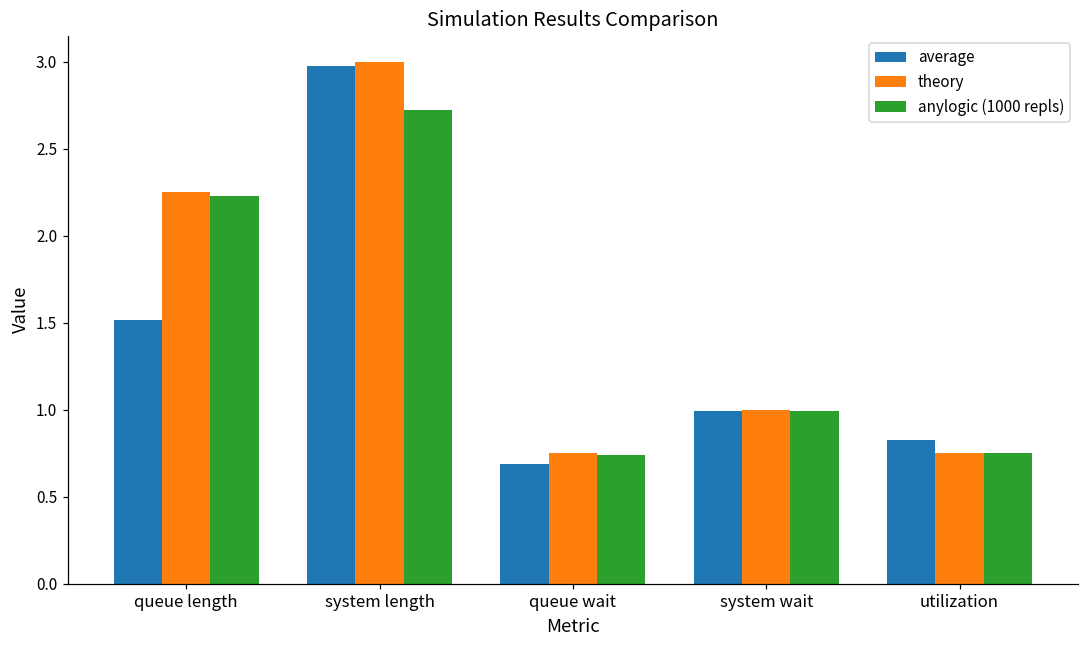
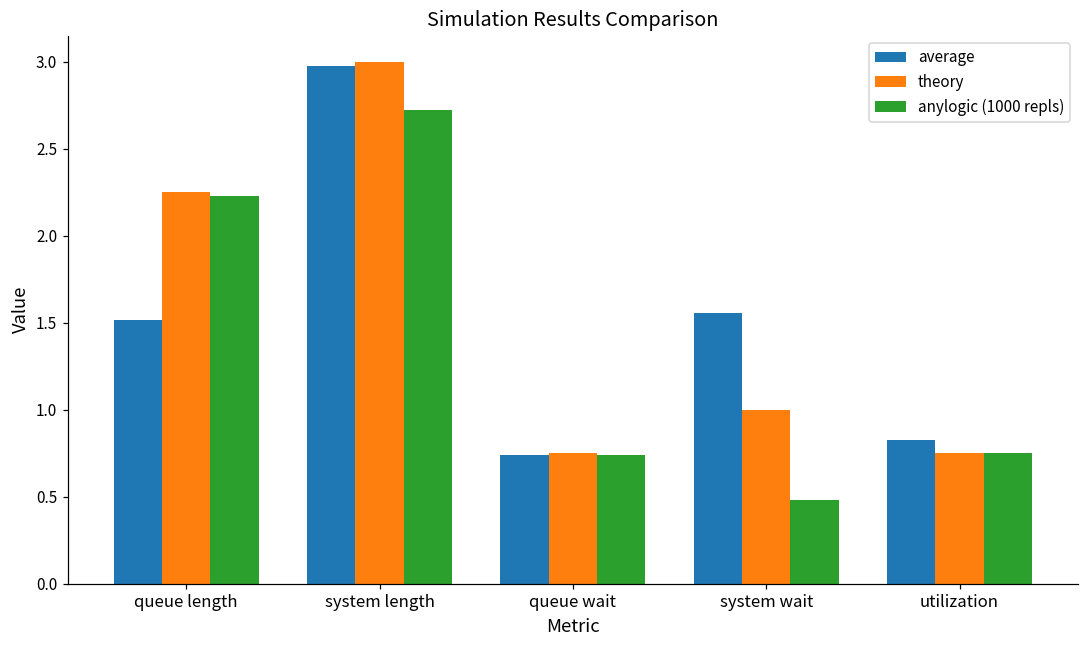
average, queue wait: 0.69 -> 0.74
average, system wait: 0.99 -> 1.55
anylogic (1000 repls), system wait: 0.99 -> 0.48
